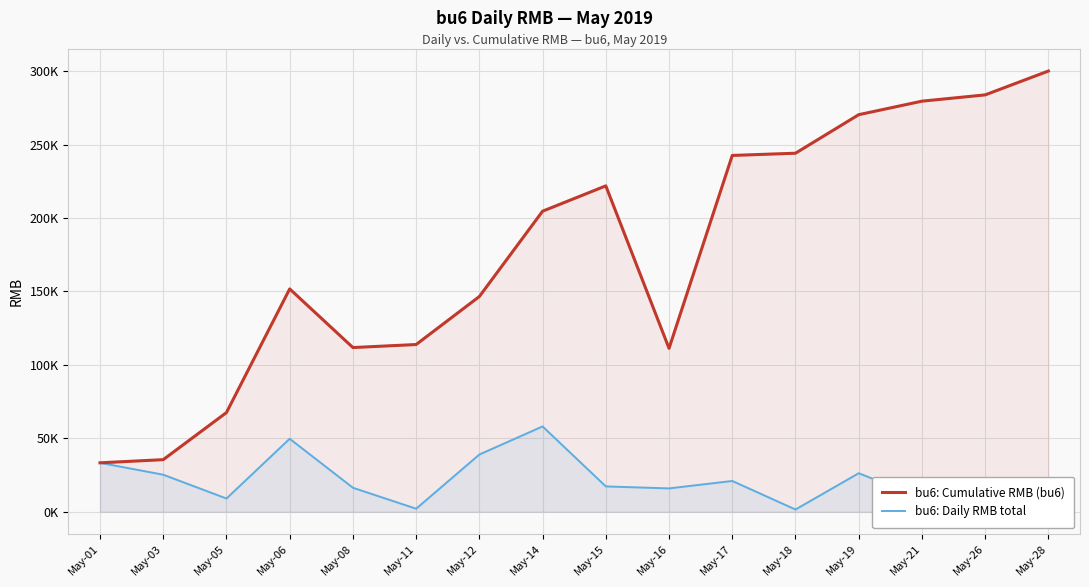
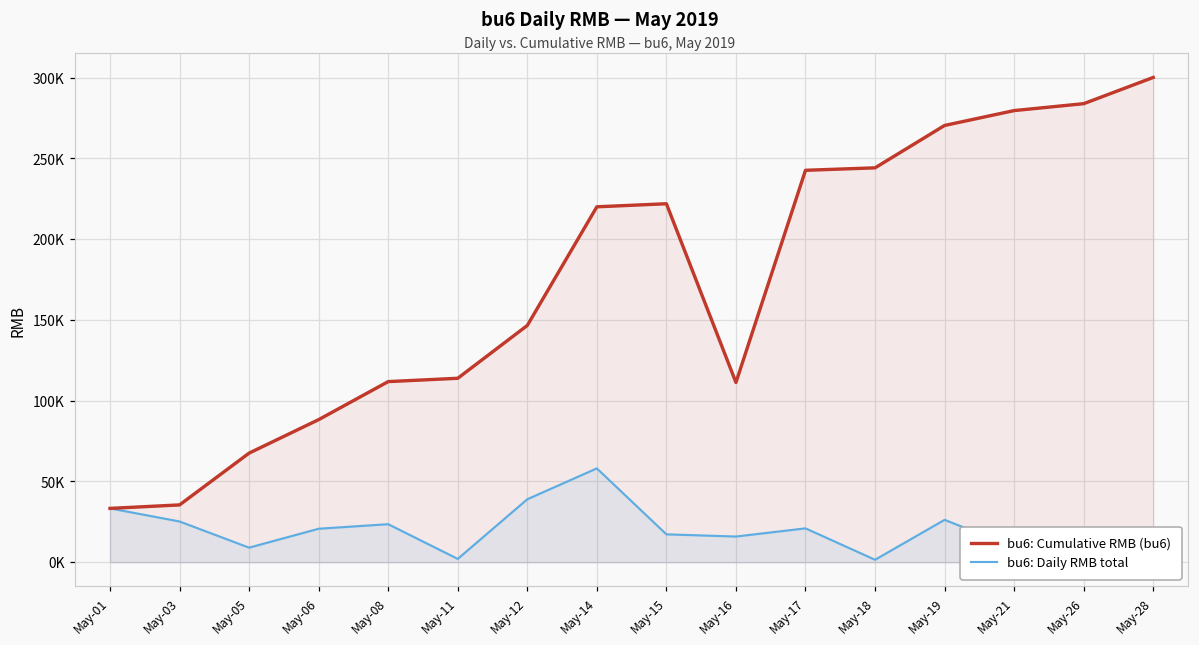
bu6: Cumulative RMB (bu6), May-06: 152000 -> 88000
bu6: Daily RMB total, May-06: 50000 -> 21000
bu6: Daily RMB total, May-08: 16000 -> 24000
bu6: Cumulative RMB (bu6), May-14: 205000 -> 220000
